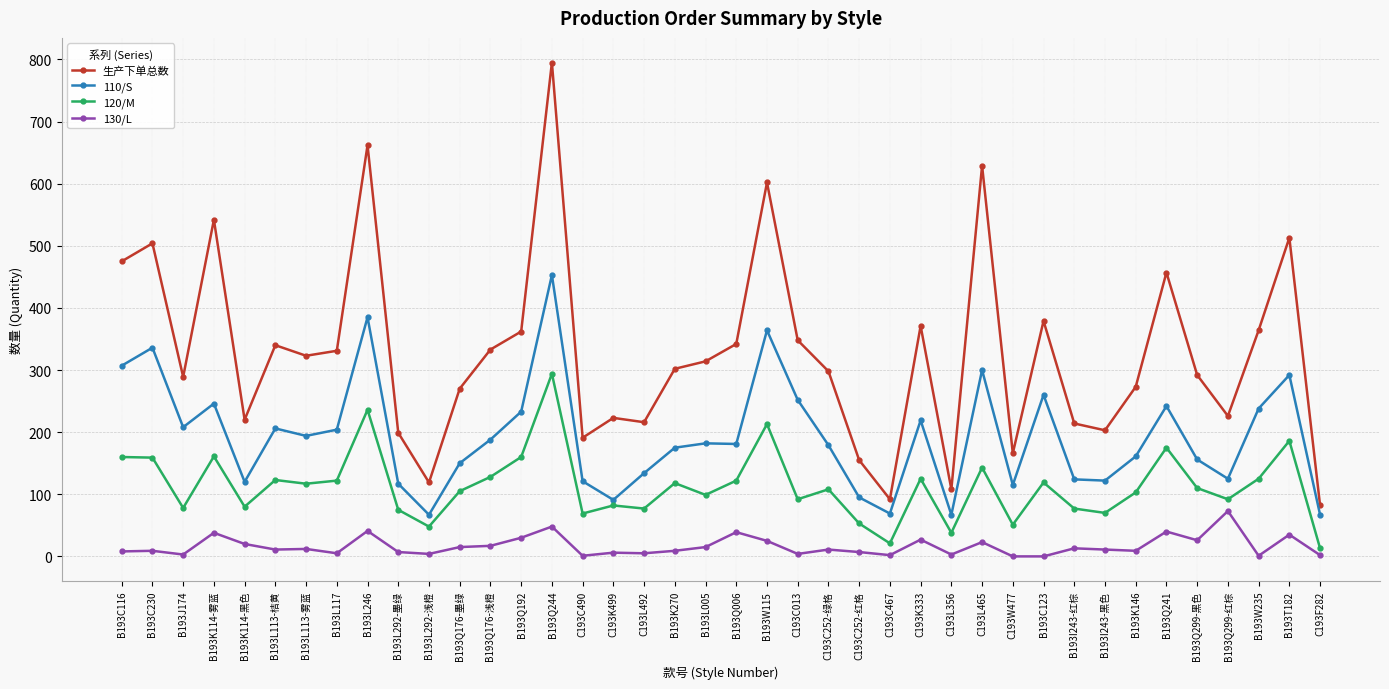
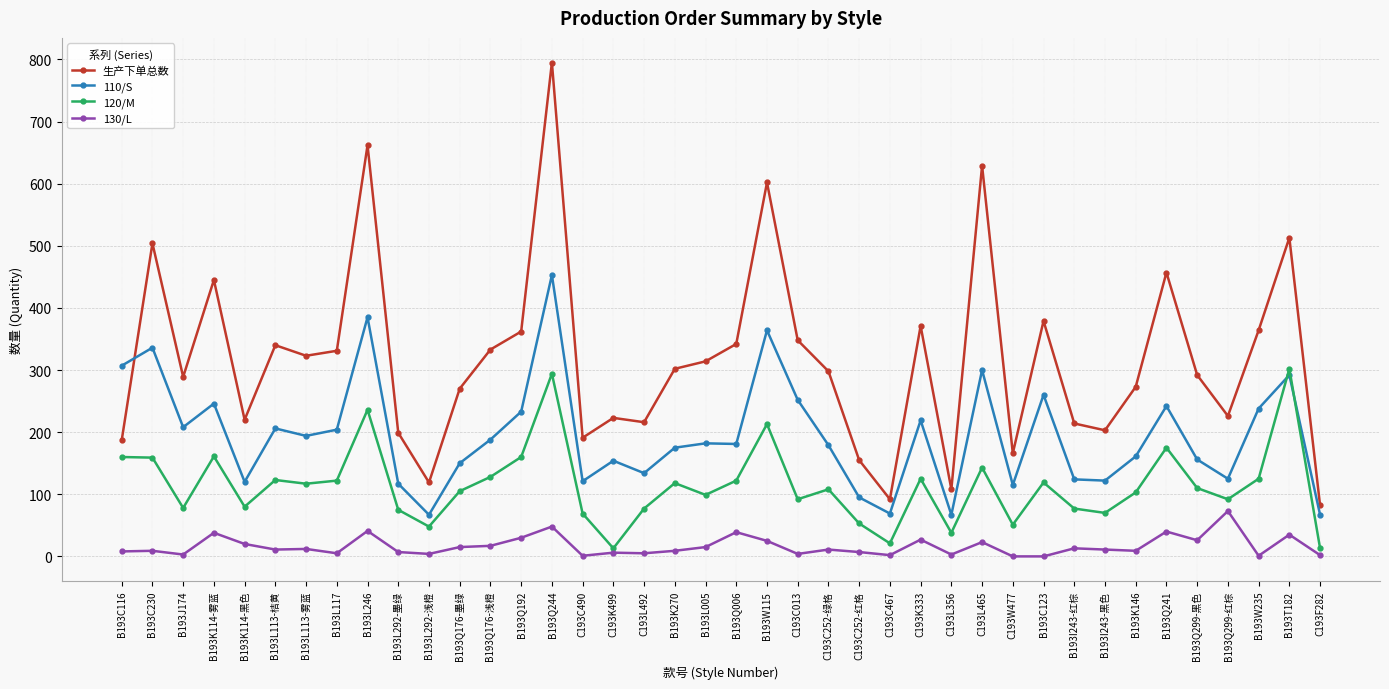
生产下单总数, B193C116: 480 -> 190
生产下单总数, B193K114-雾蓝: 540 -> 450
110/S, C193K499: 90 -> 150
120/M, C193K499: 80 -> 10
120/M, B193T182: 190 -> 300
